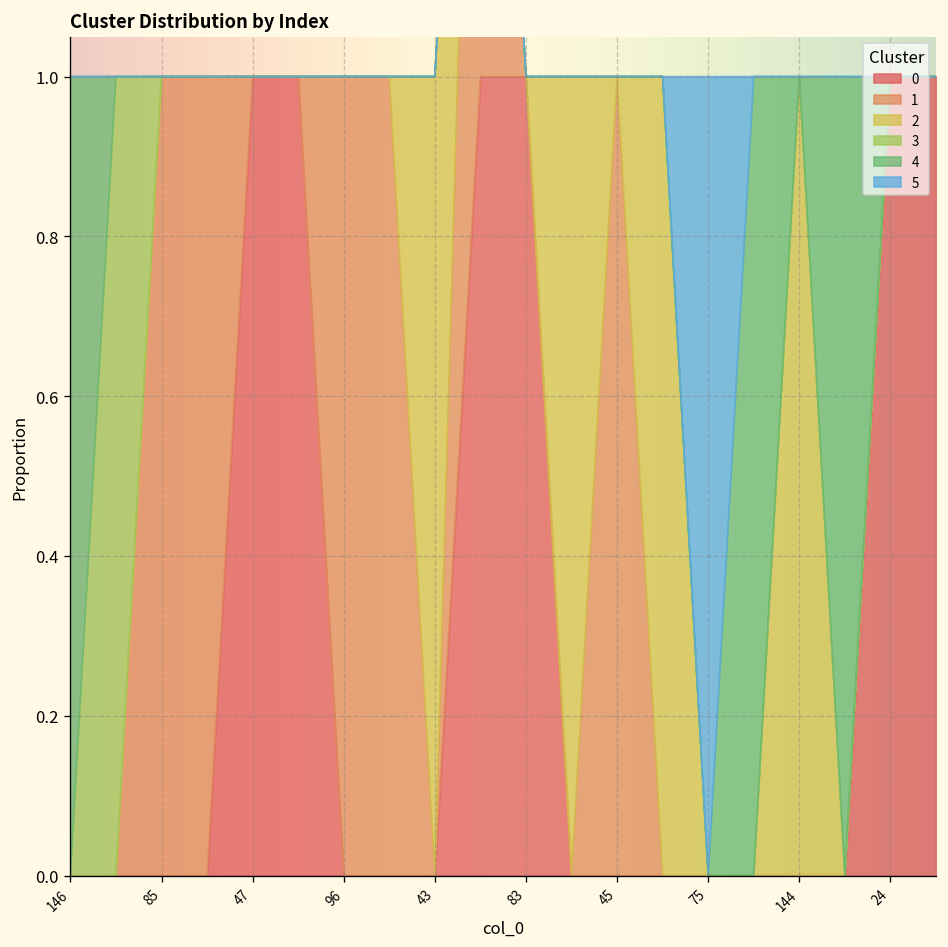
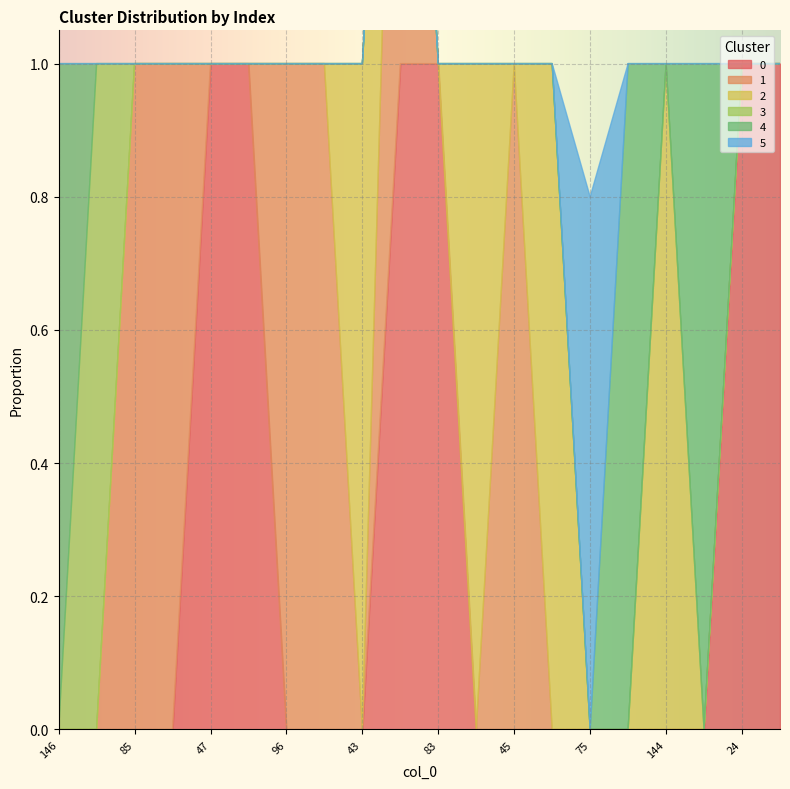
5, 75: 1.0 -> 0.8
